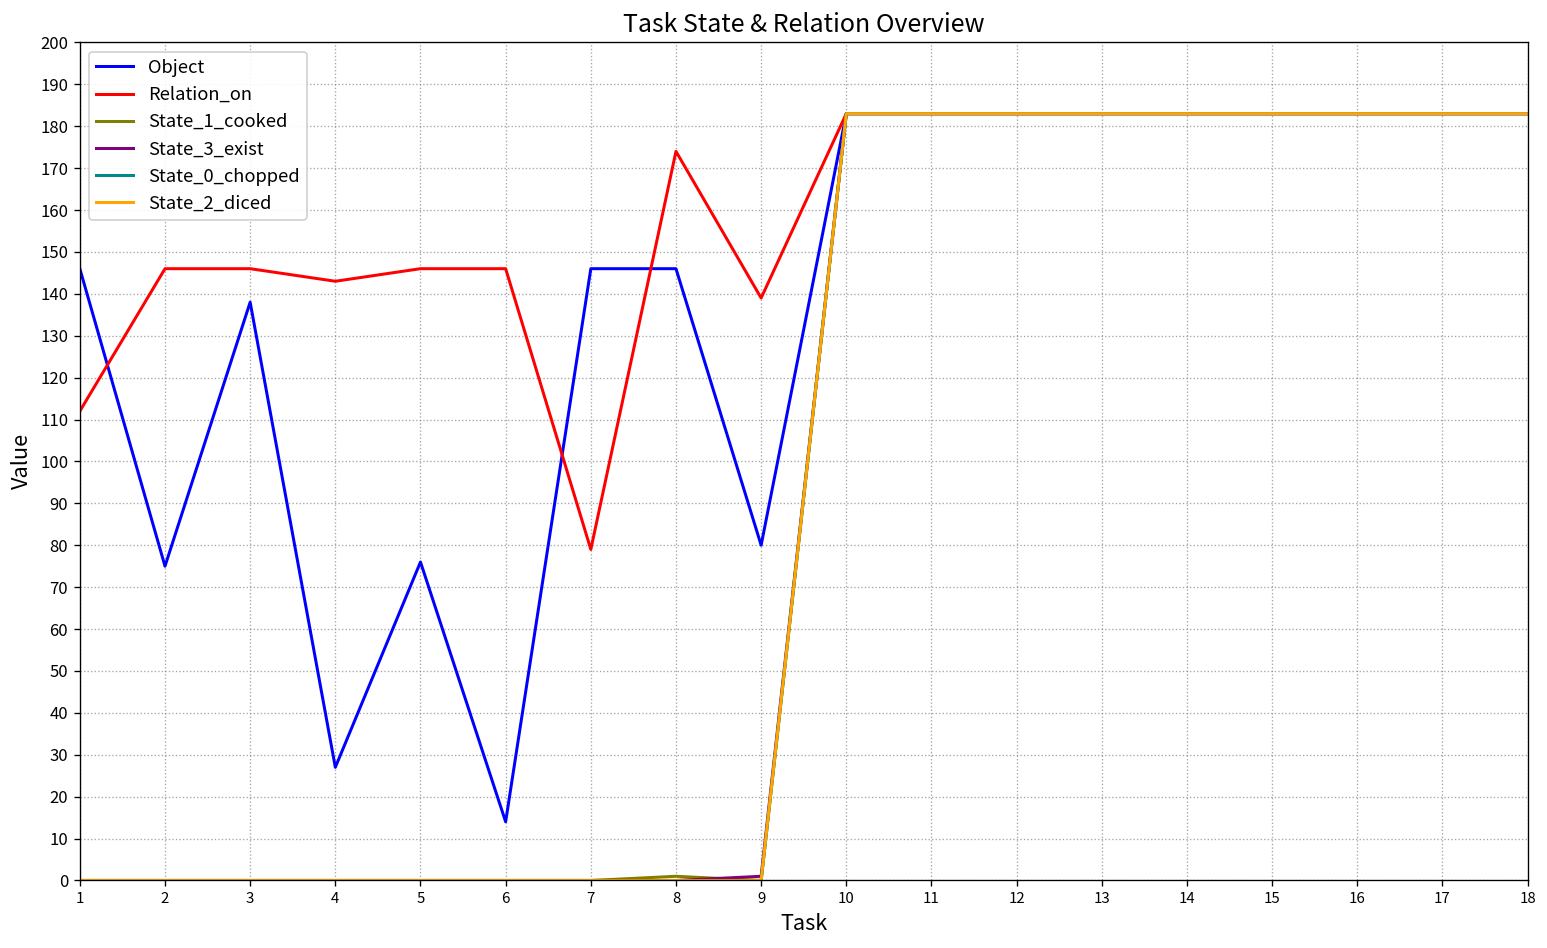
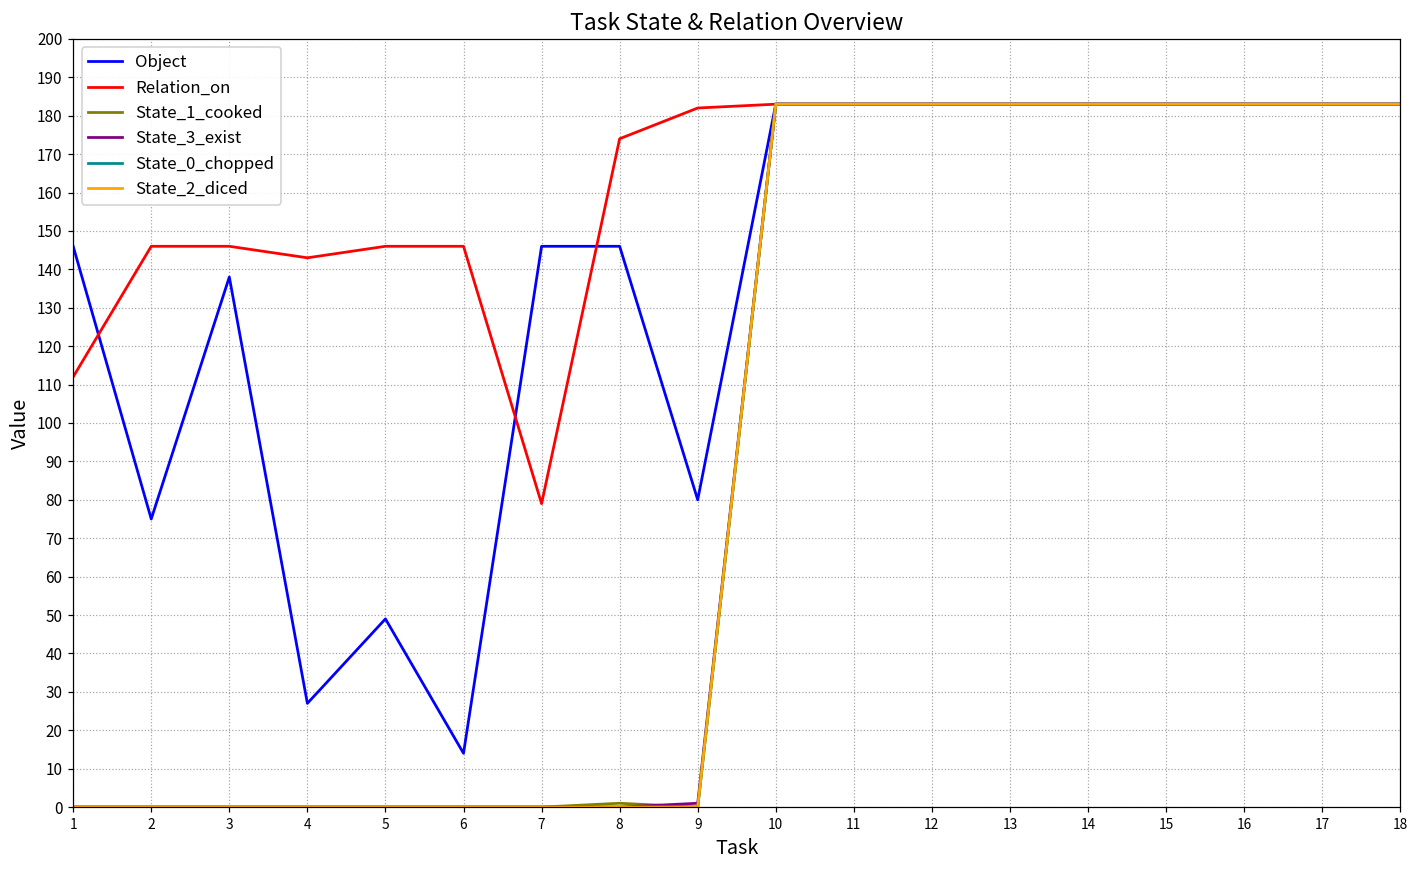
Object, 5: 76 -> 49
Relation_on, 9: 139 -> 182
